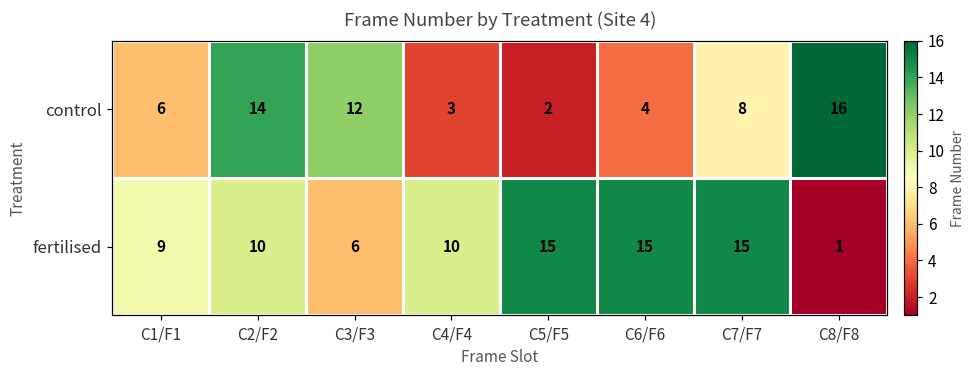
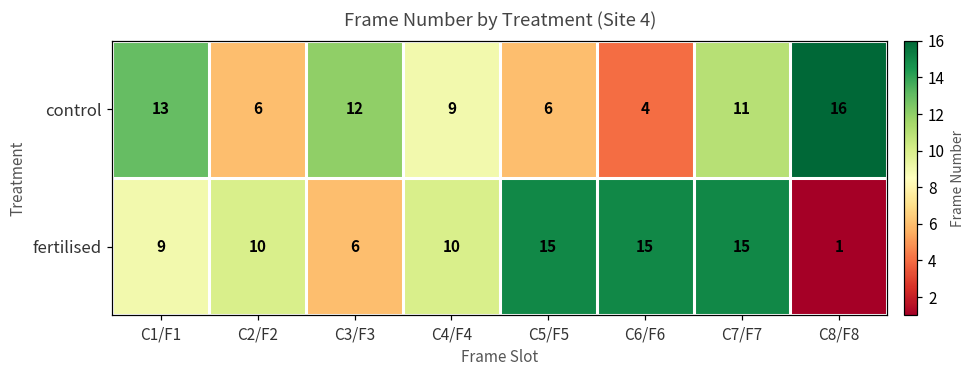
control, C1/F1: 6 -> 13
control, C2/F2: 14 -> 6
control, C4/F4: 3 -> 9
control, C5/F5: 2 -> 6
control, C7/F7: 8 -> 11
